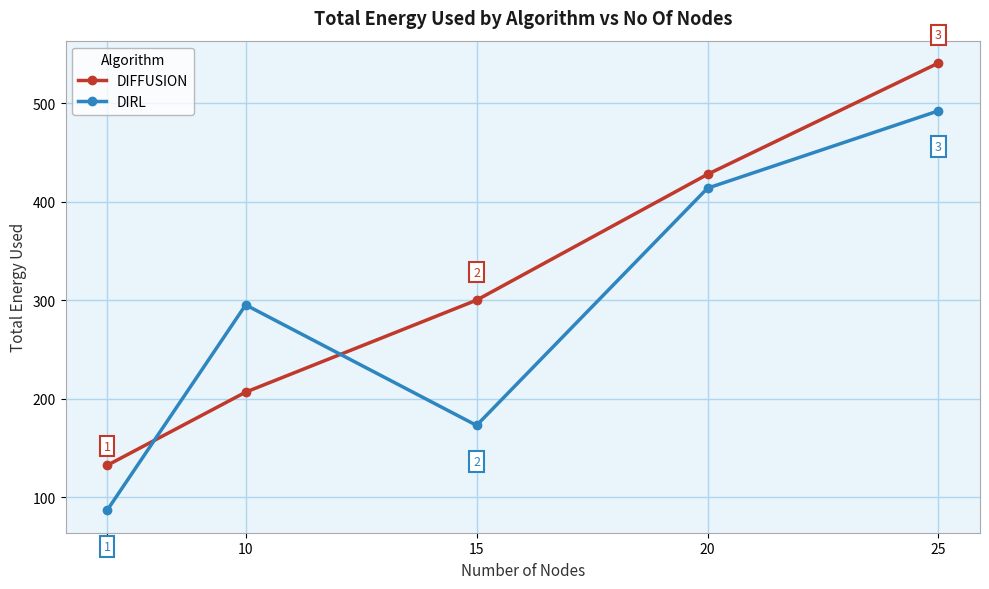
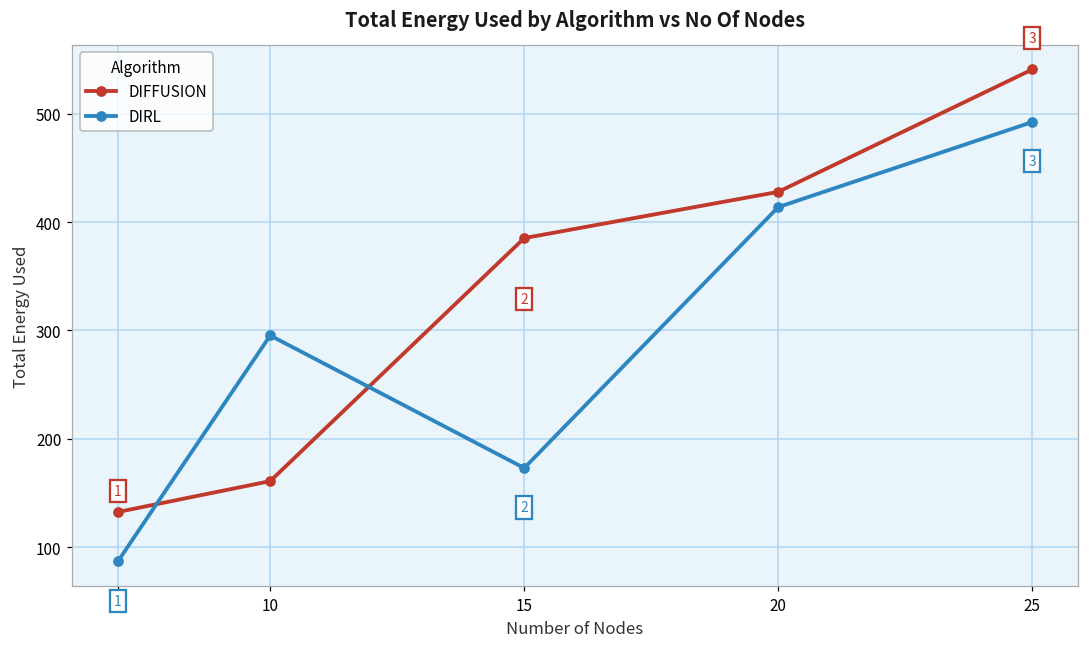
DIFFUSION, 10: 210 -> 160
DIFFUSION, 15: 300 -> 390
